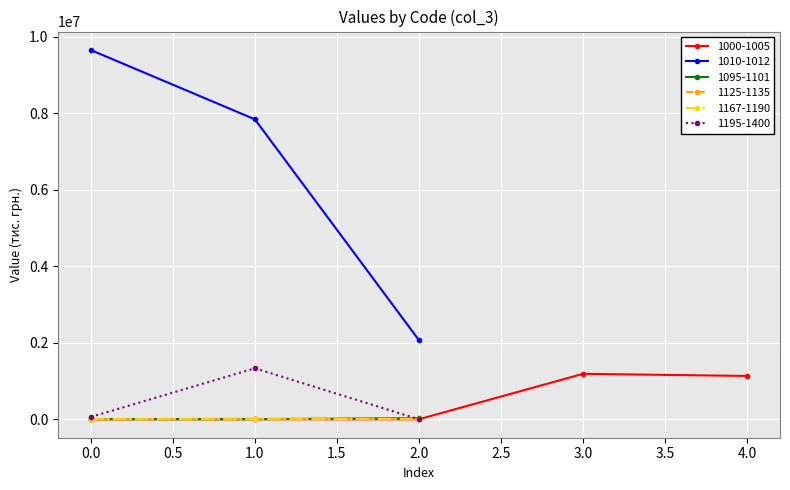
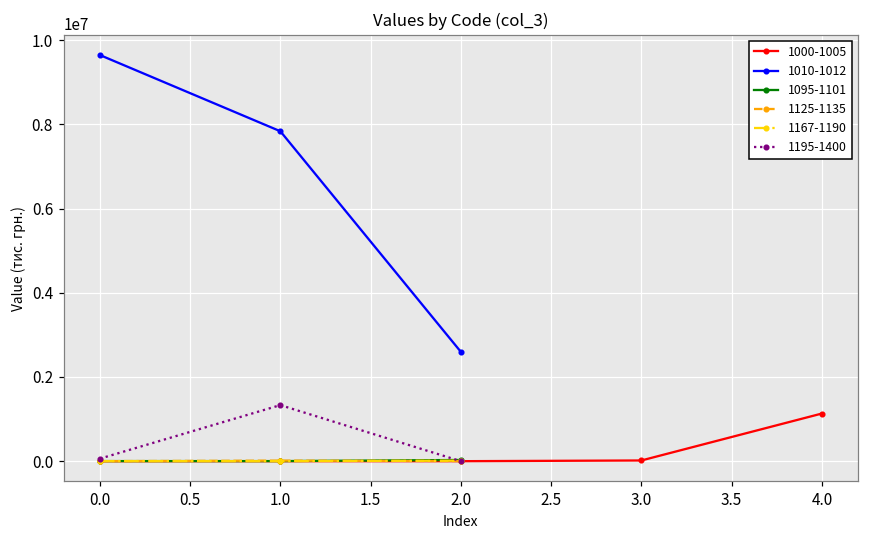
1010-1012, 2.0: 2100000 -> 2600000
1000-1005, 3.0: 1200000 -> 0
